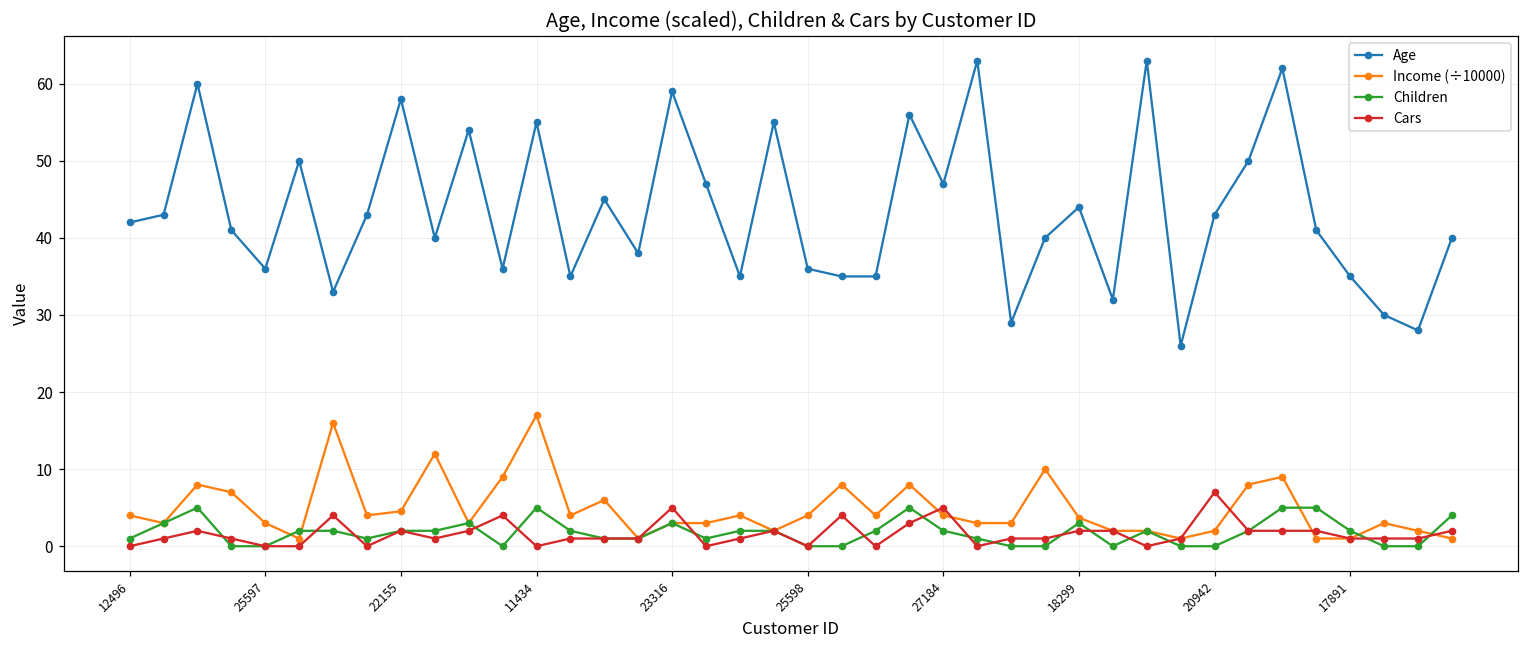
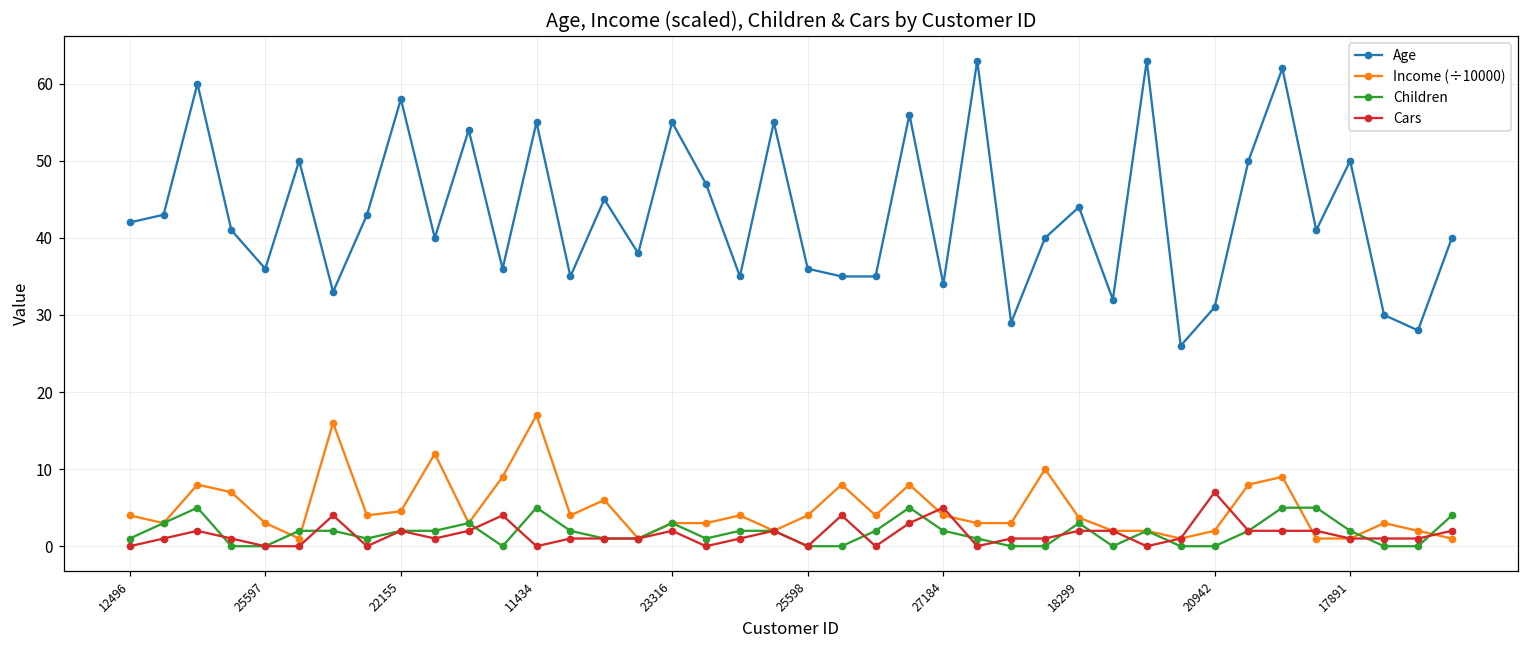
Age, 23316: 59 -> 55
Cars, 23316: 5 -> 2
Age, 27184: 47 -> 34
Age, 20942: 43 -> 31
Age, 17891: 35 -> 50
